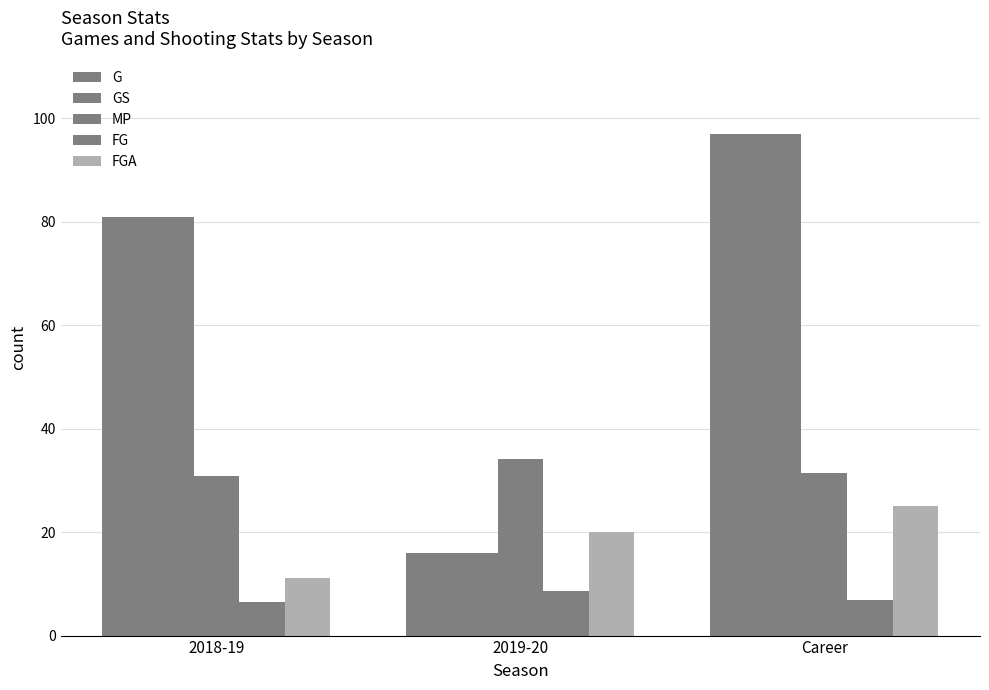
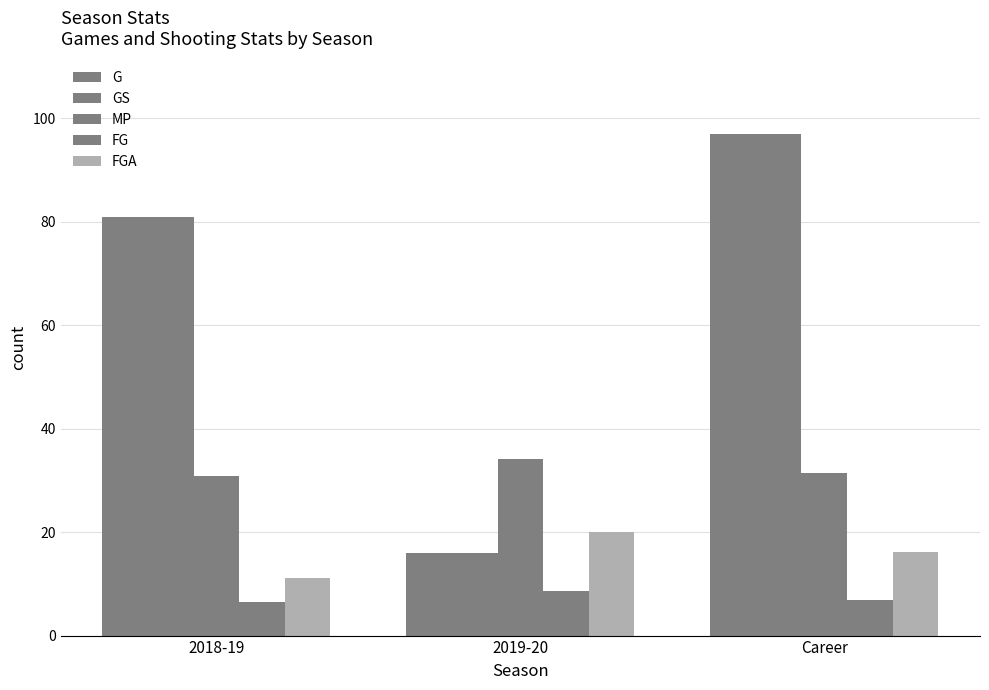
FGA, Career: 25 -> 16
